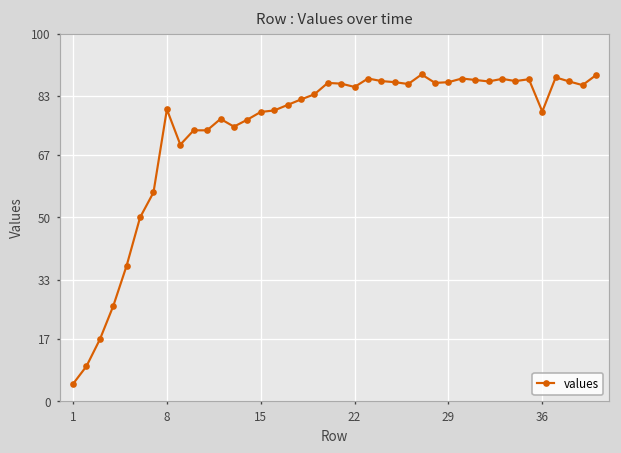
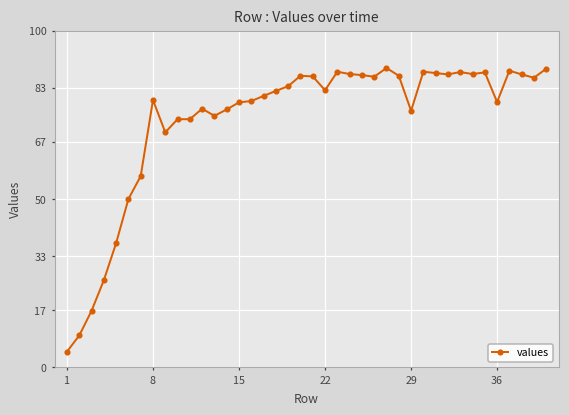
22: 86 -> 82
29: 87 -> 76
